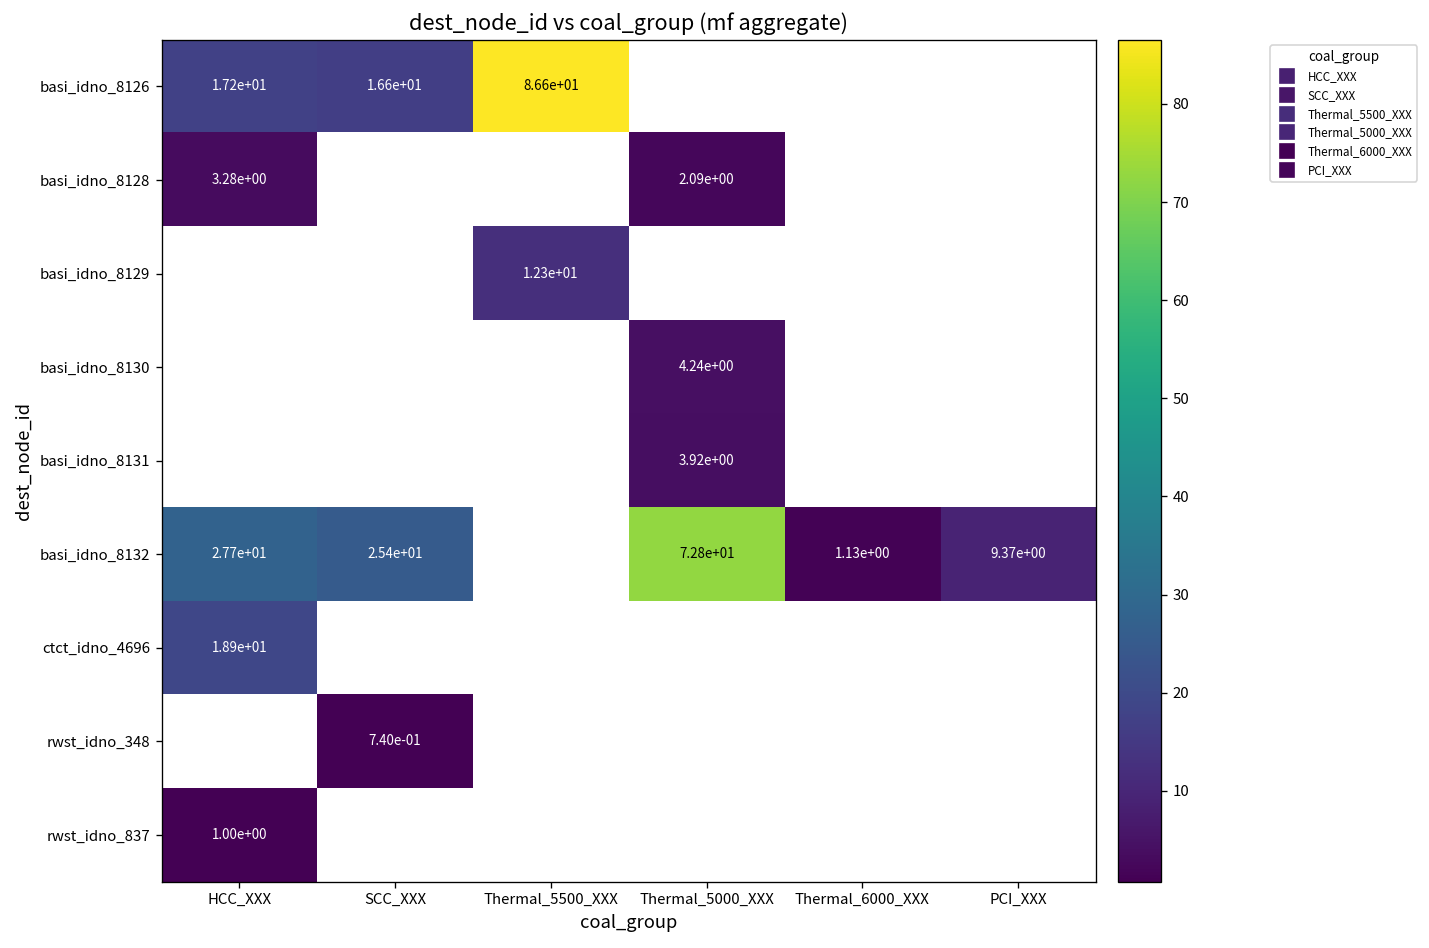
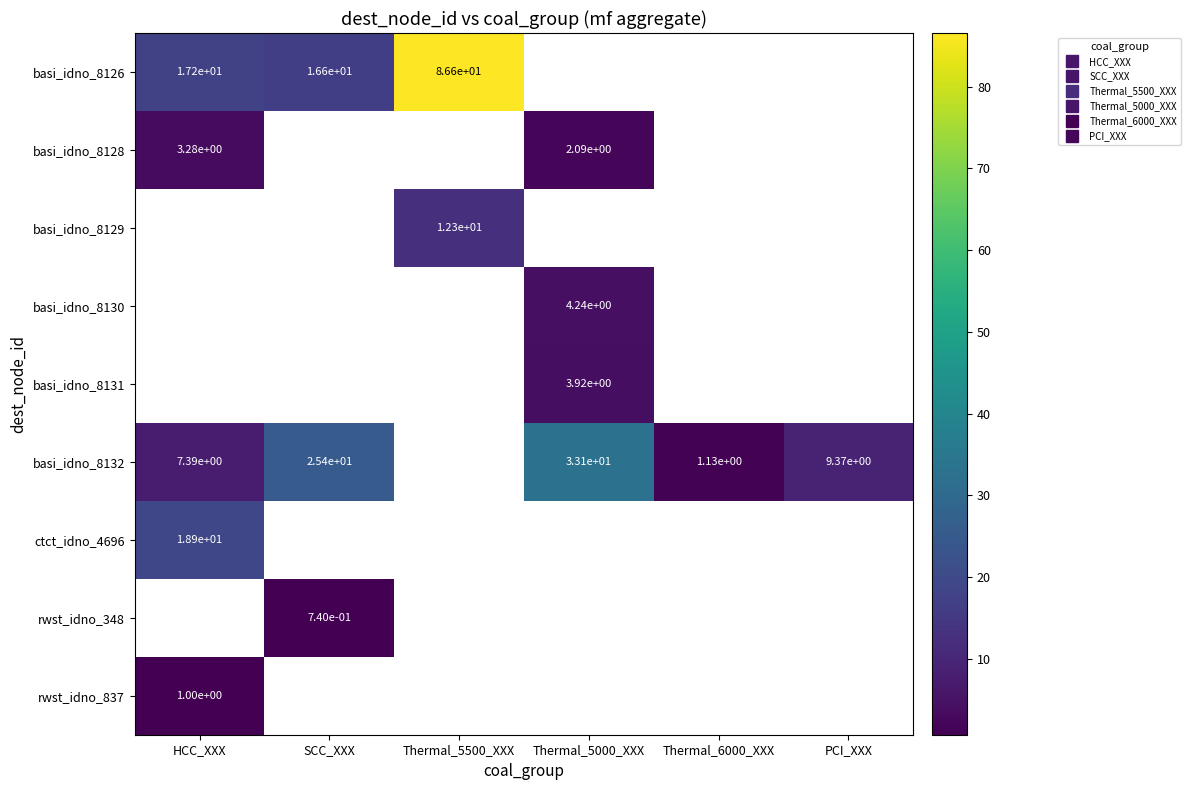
basi_idno_8132, HCC_XXX: 2.77e+01 -> 7.39e+00
basi_idno_8132, Thermal_5000_XXX: 7.28e+01 -> 3.31e+01
